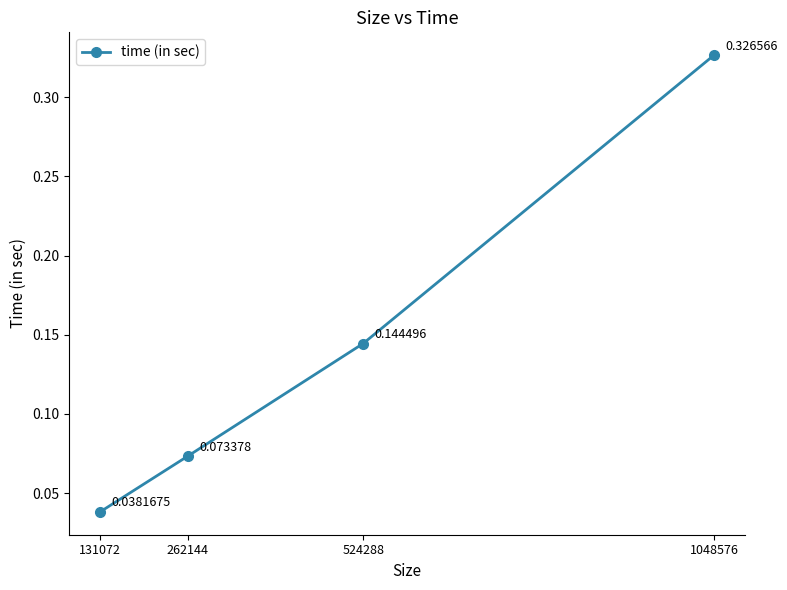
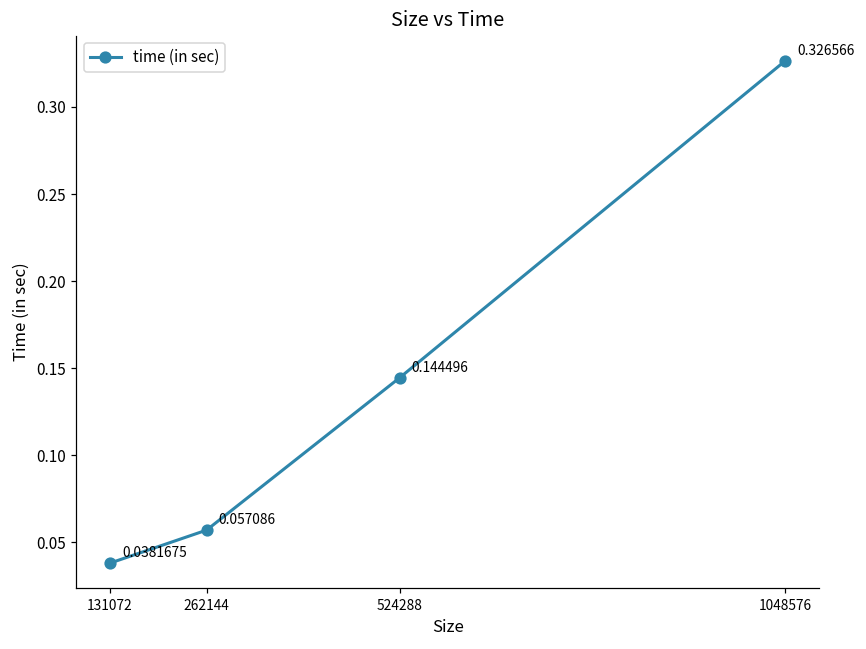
262144: 0.073378 -> 0.057086
